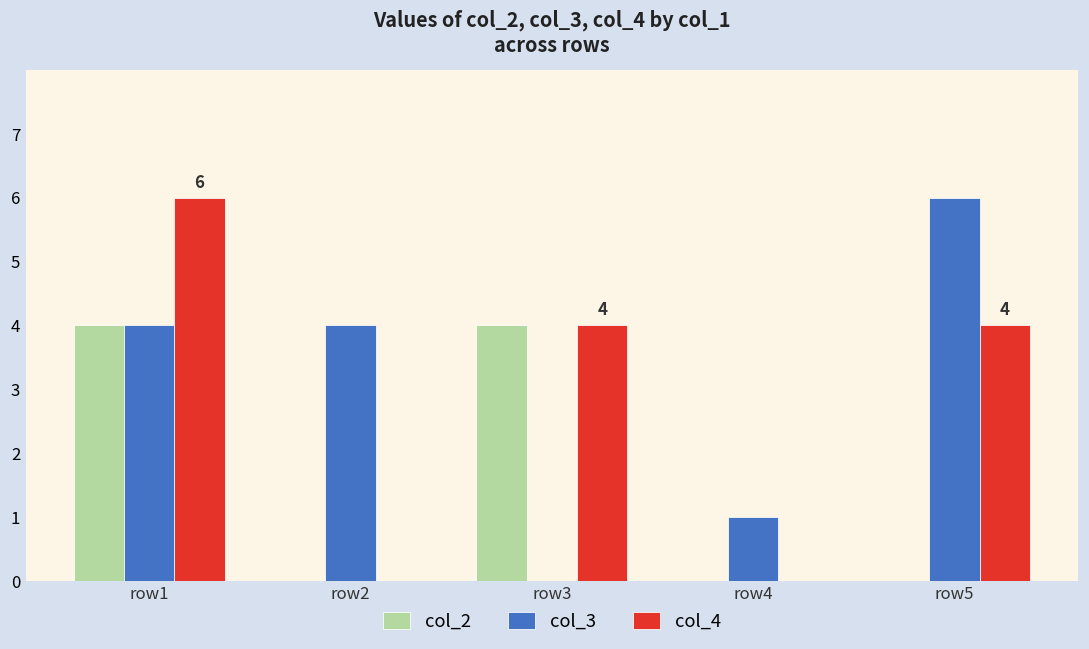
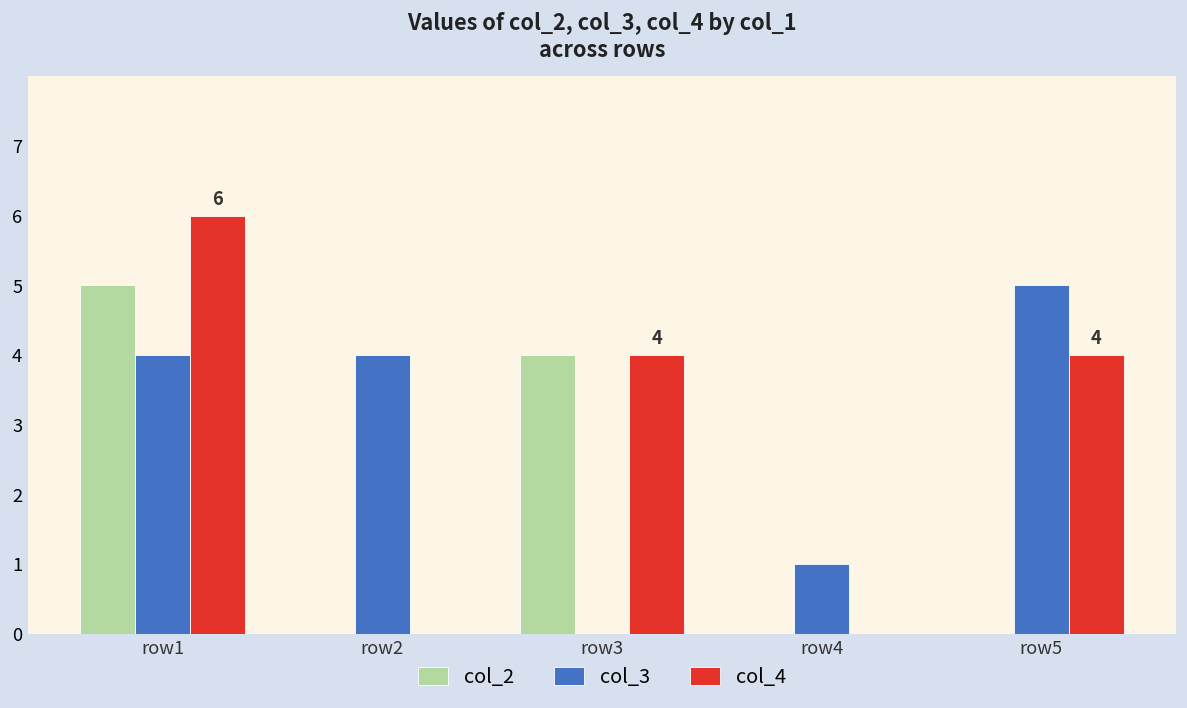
col_2, row1: 4 -> 5
col_3, row5: 6 -> 5
